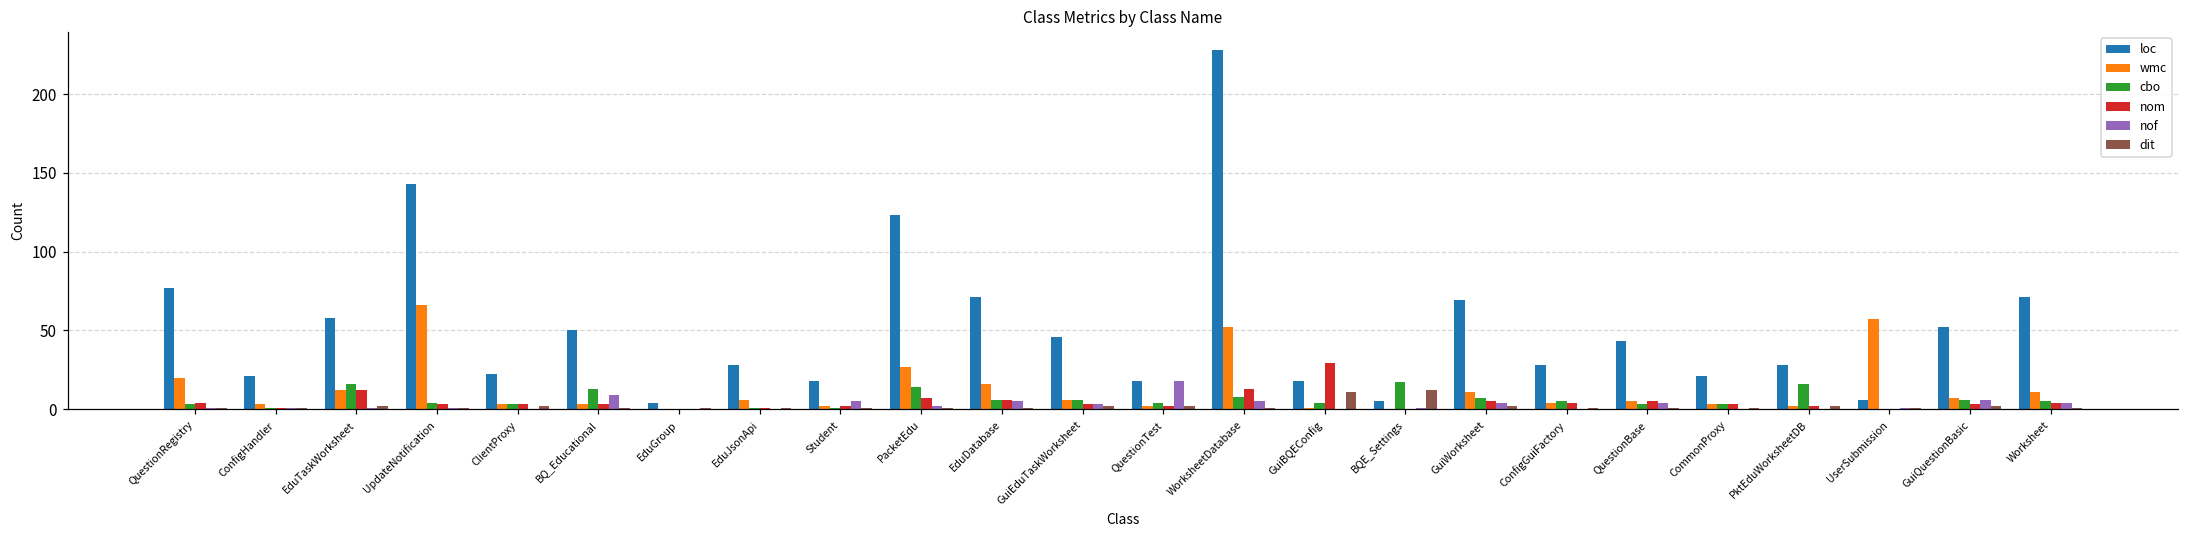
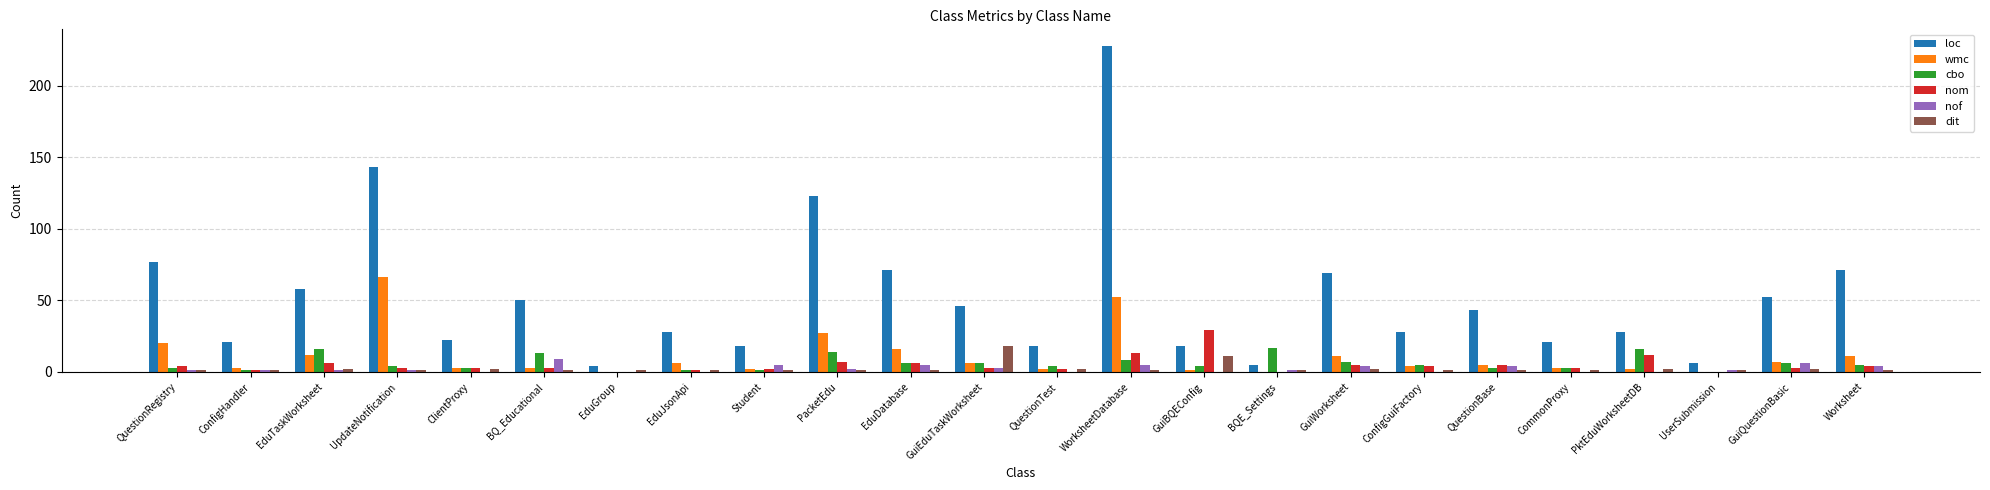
nom, EduTaskWorksheet: 12 -> 6
dit, GuiEduTaskWorksheet: 2 -> 18
nof, QuestionTest: 18 -> 0
dit, BQE_Settings: 12 -> 1
nom, PktEduWorksheetDB: 2 -> 12
wmc, UserSubmission: 57 -> 0
